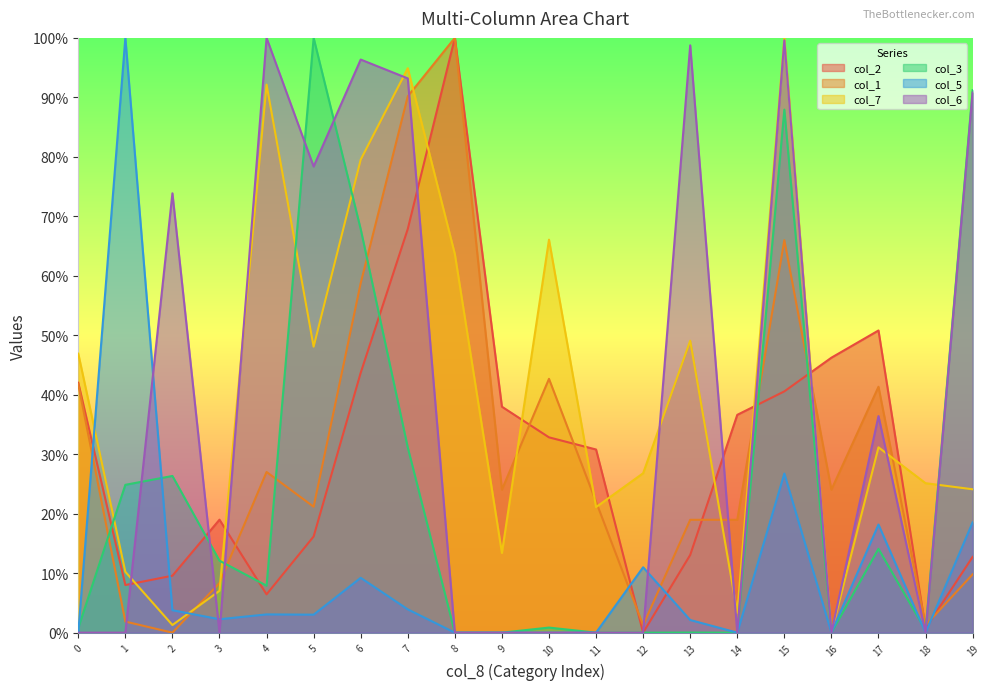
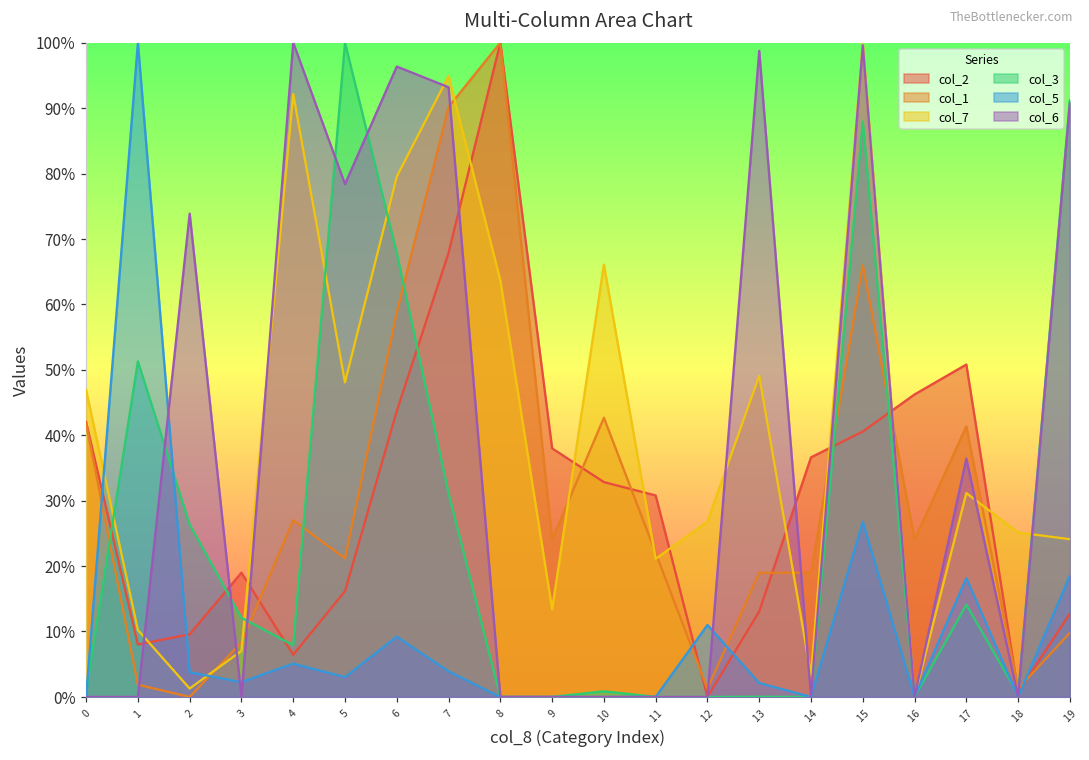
col_3, 1: 25% -> 51%
col_5, 4: 3% -> 5%
